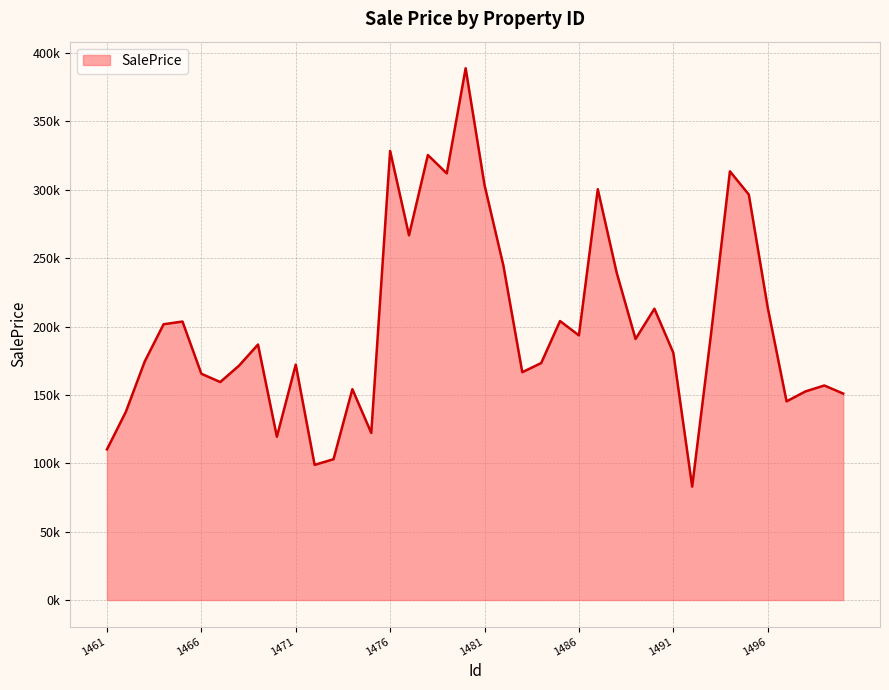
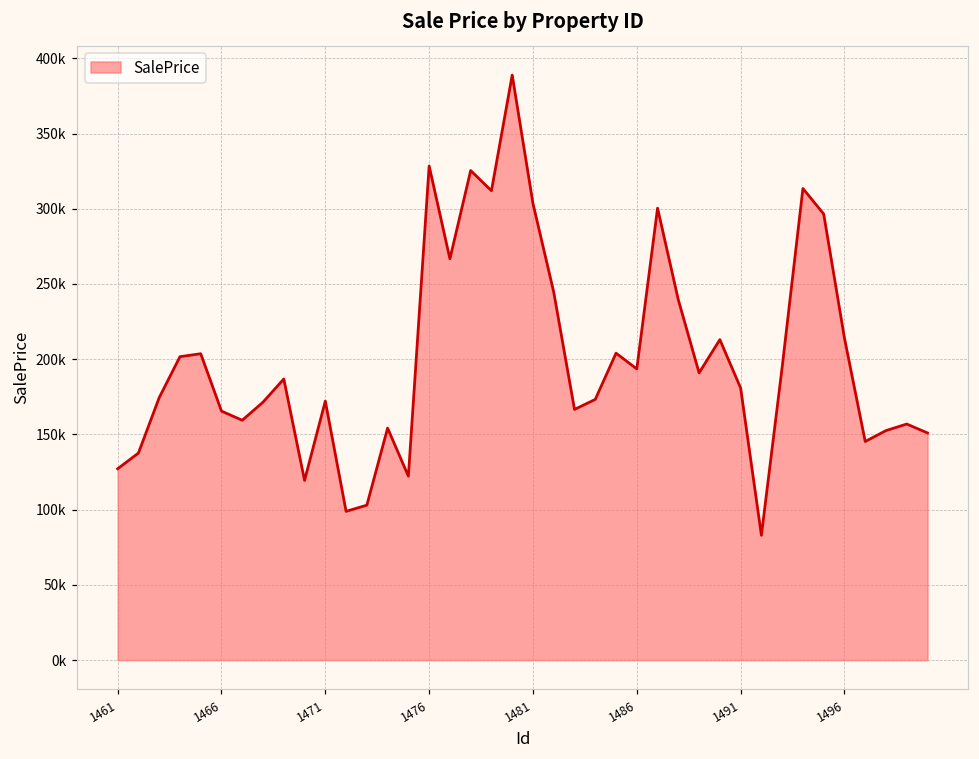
1461: 110000 -> 127000
